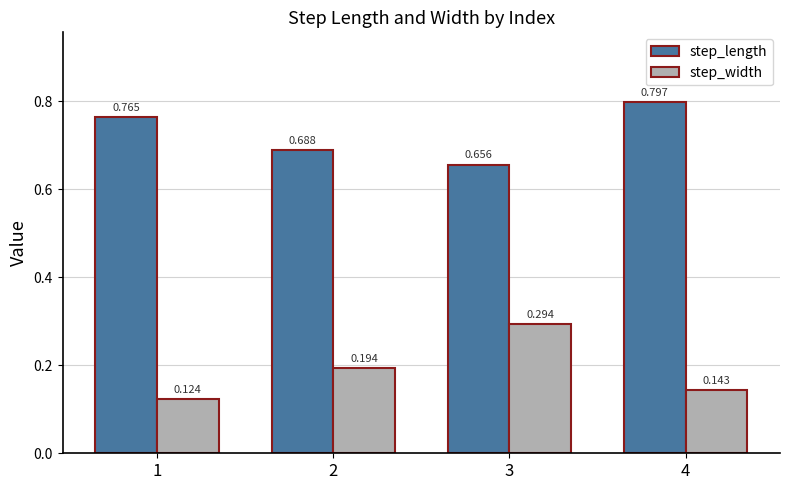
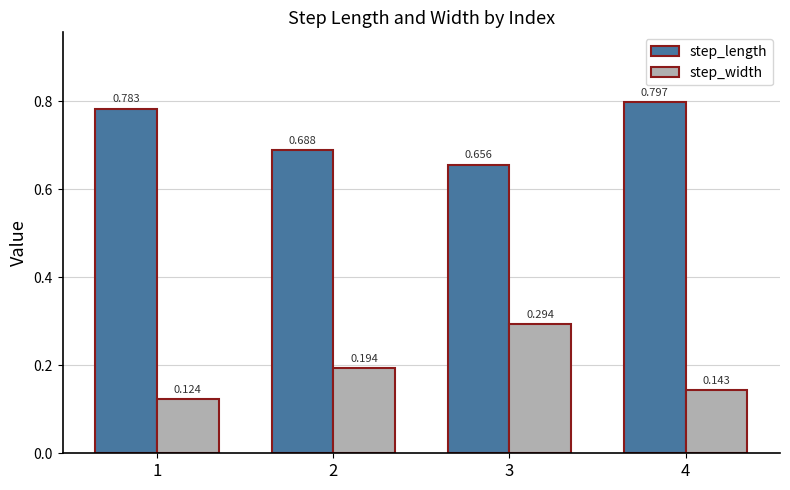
step_length, 1: 0.765 -> 0.783
